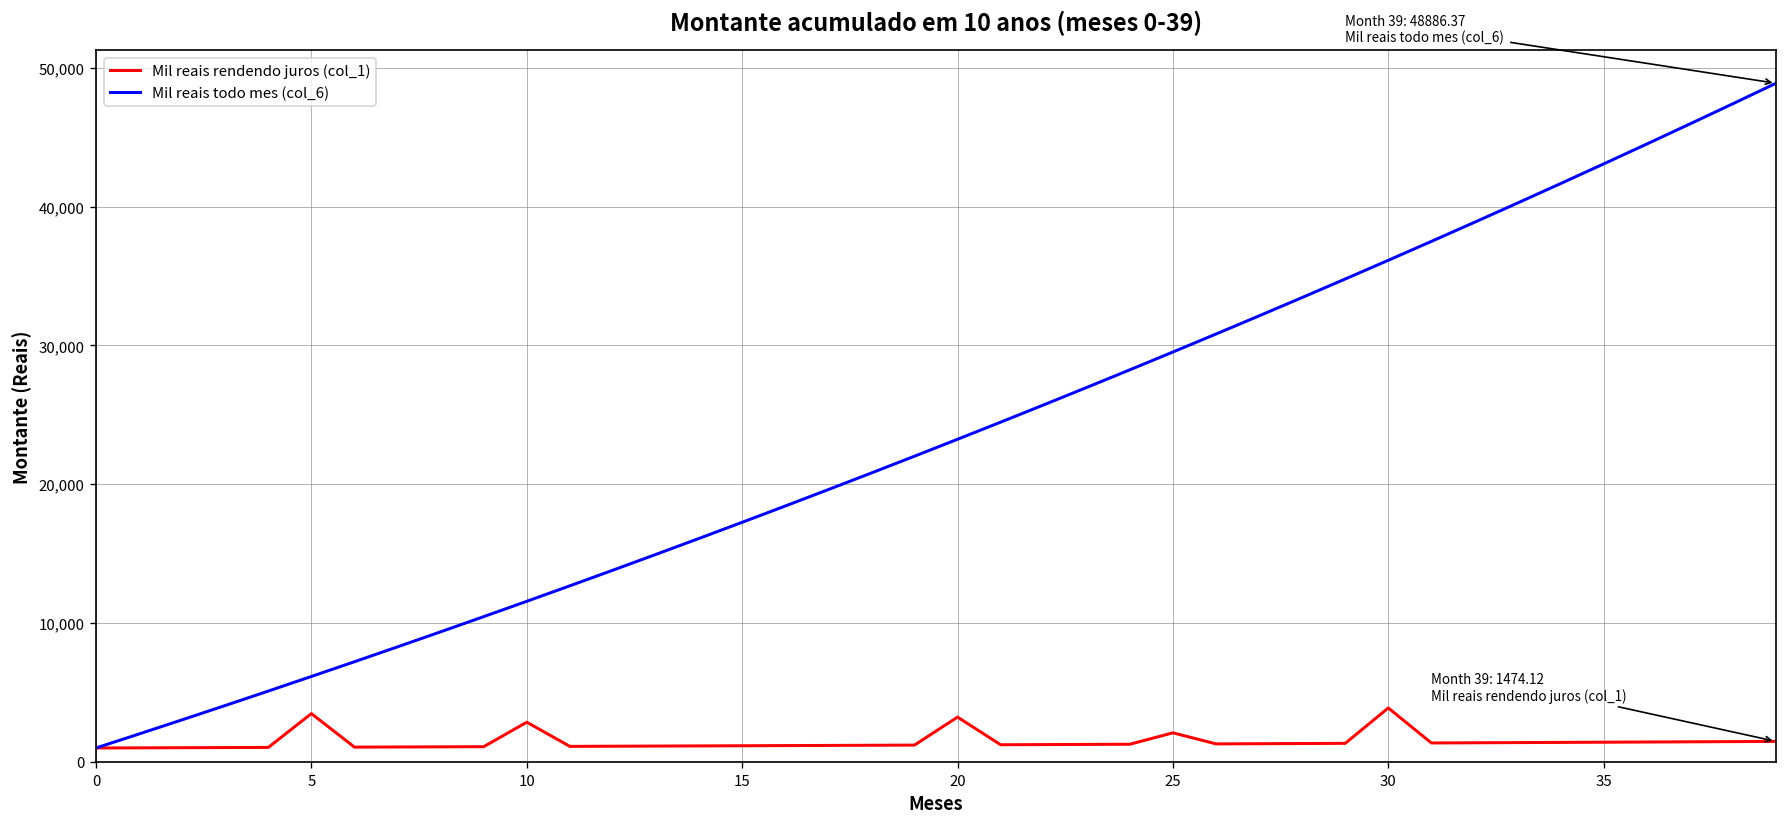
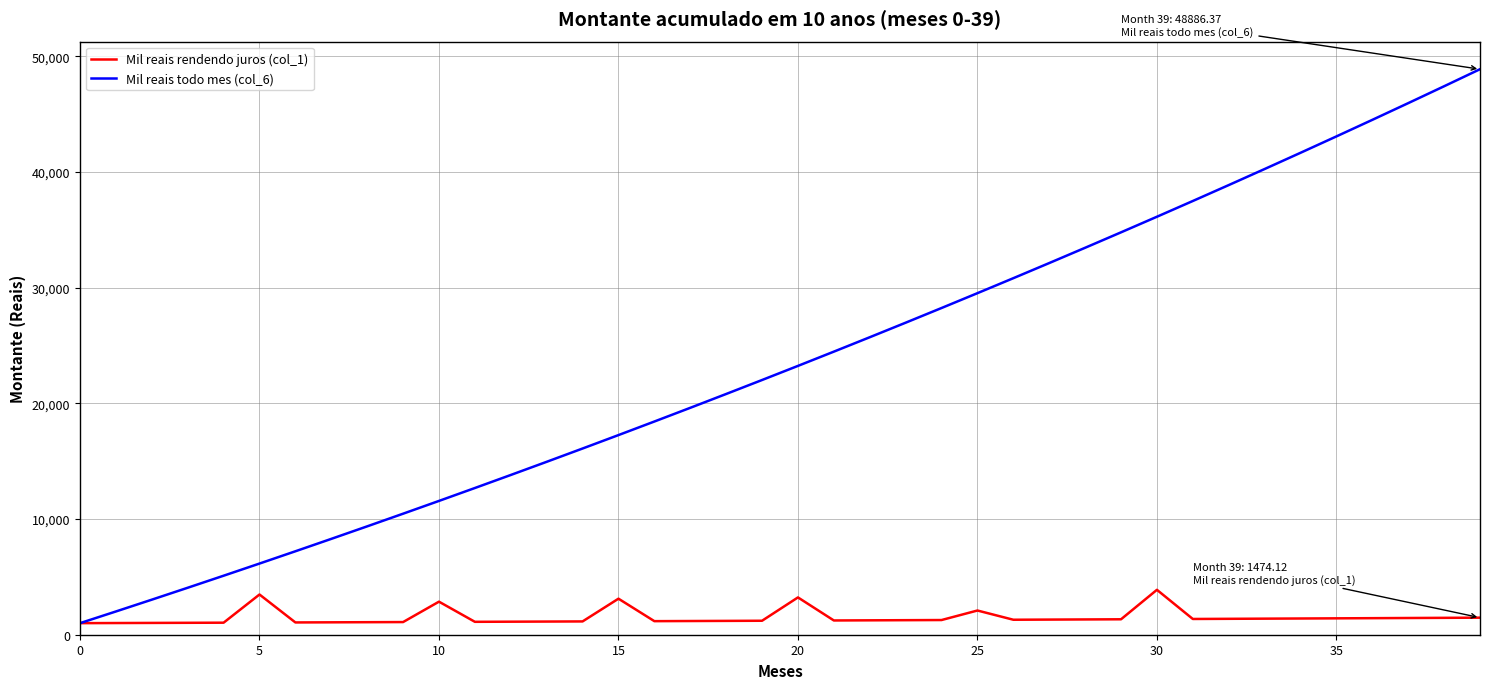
Mil reais rendendo juros (col_1), 15: 1,200 -> 3,100
